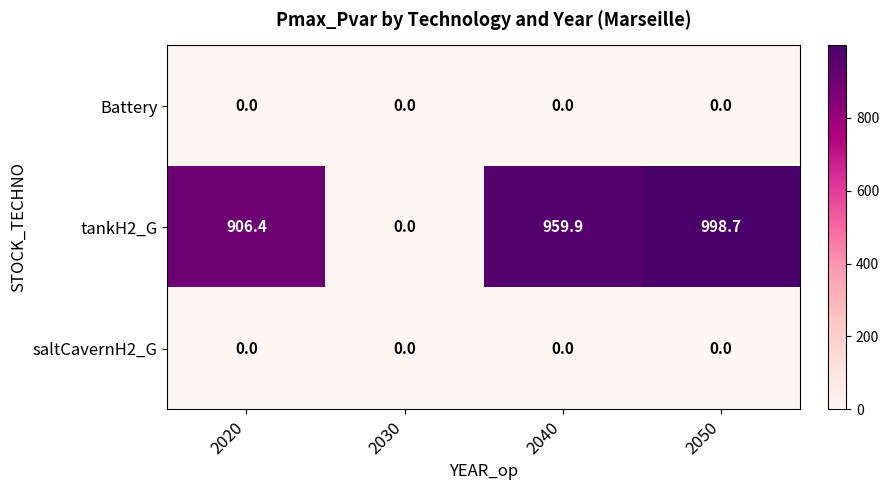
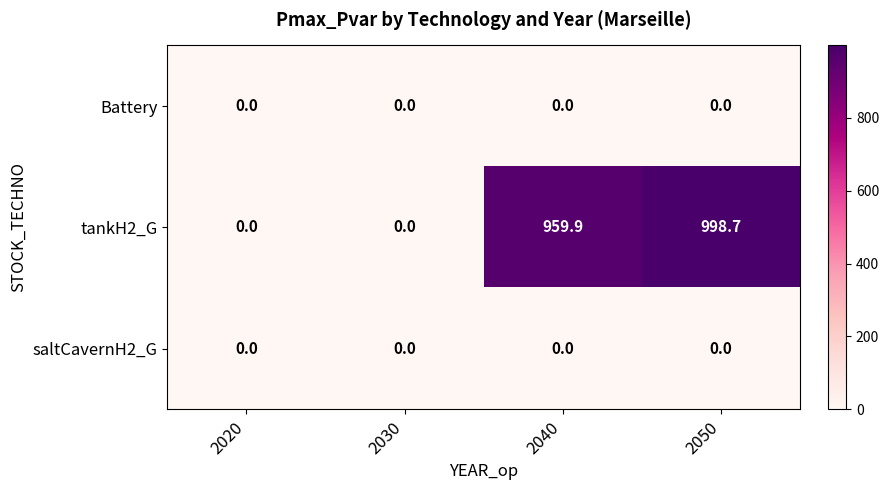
tankH2_G, 2020: 906.4 -> 0.0
